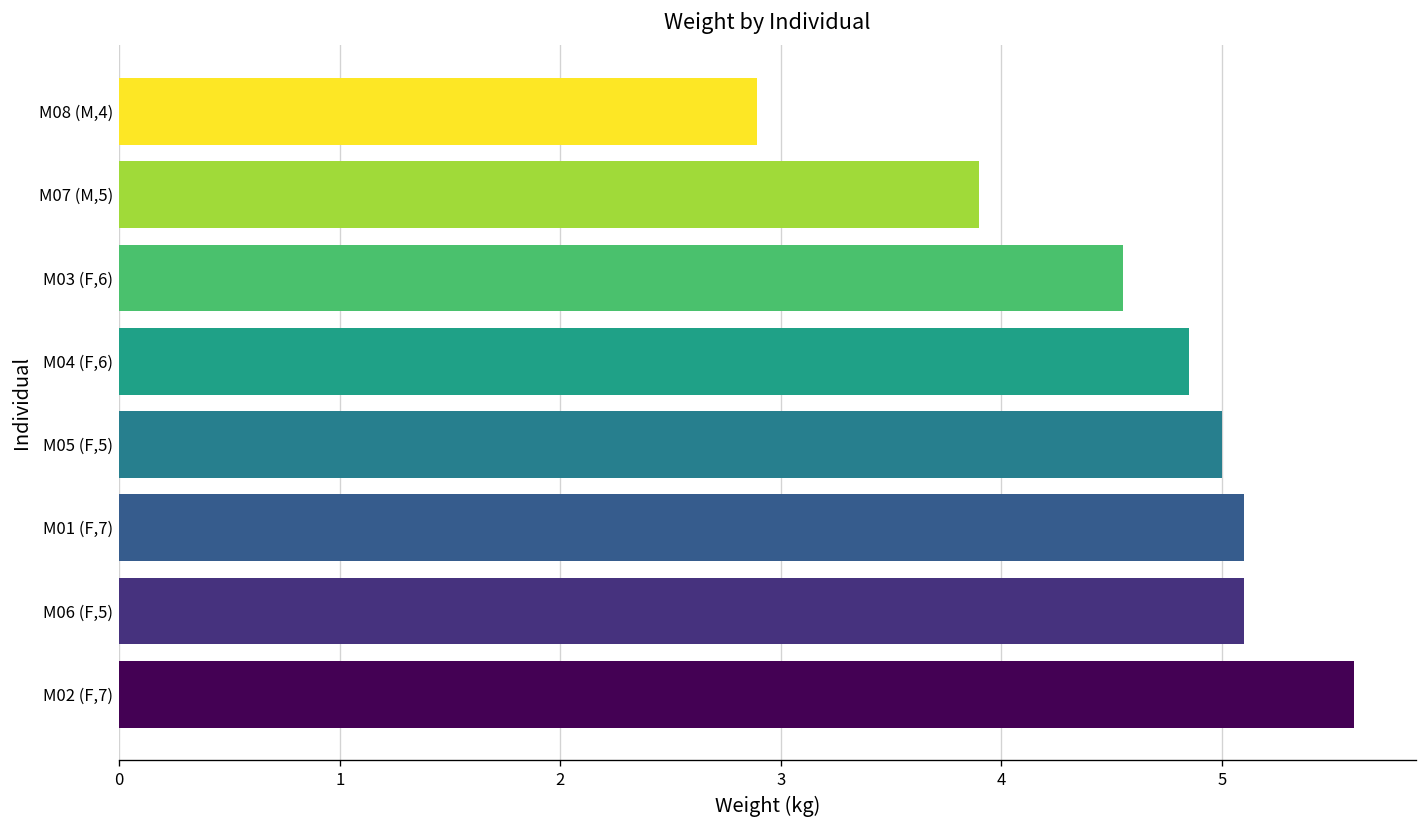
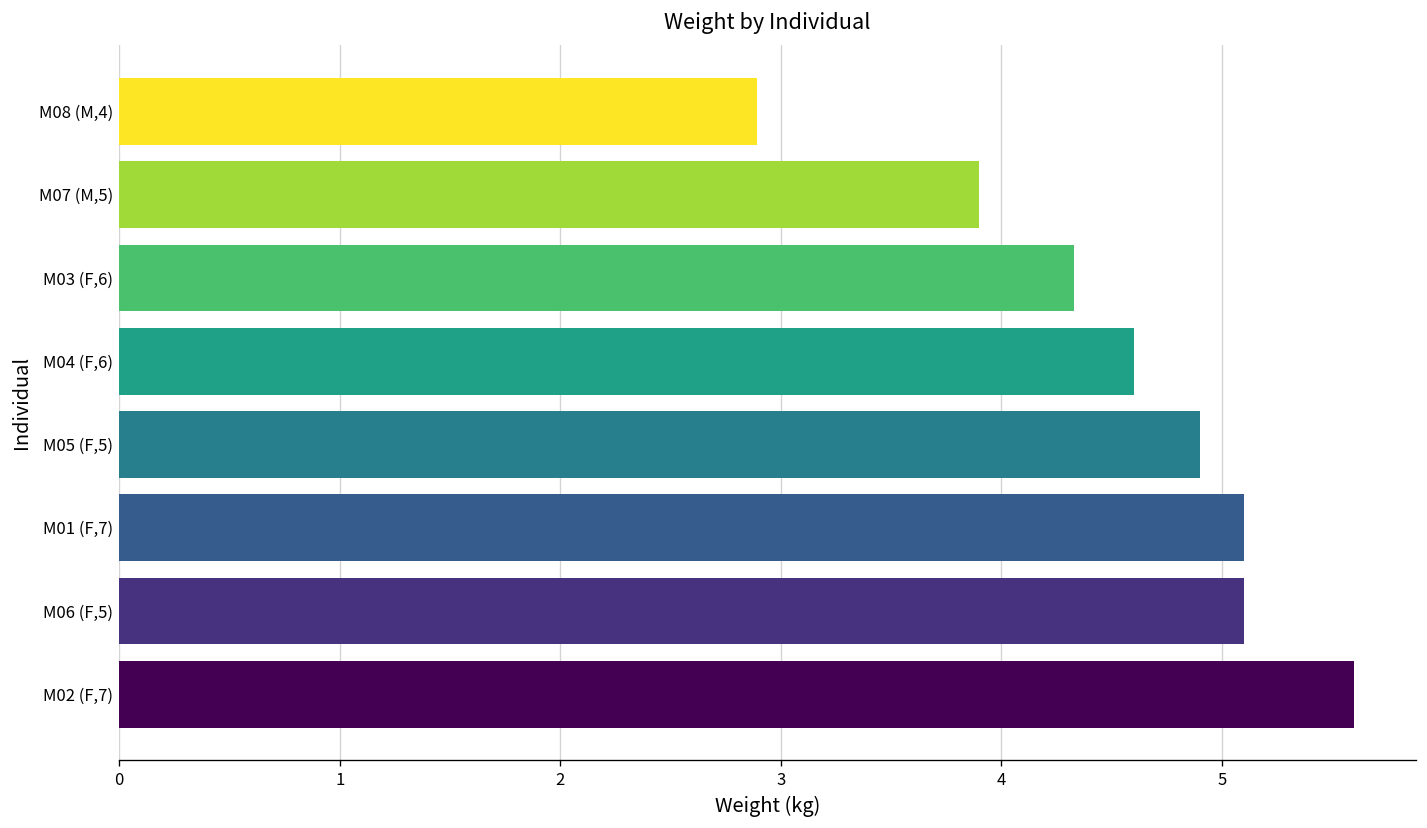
M03 (F,6): 4.55 -> 4.33
M04 (F,6): 4.85 -> 4.60
M05 (F,5): 5.0 -> 4.9
